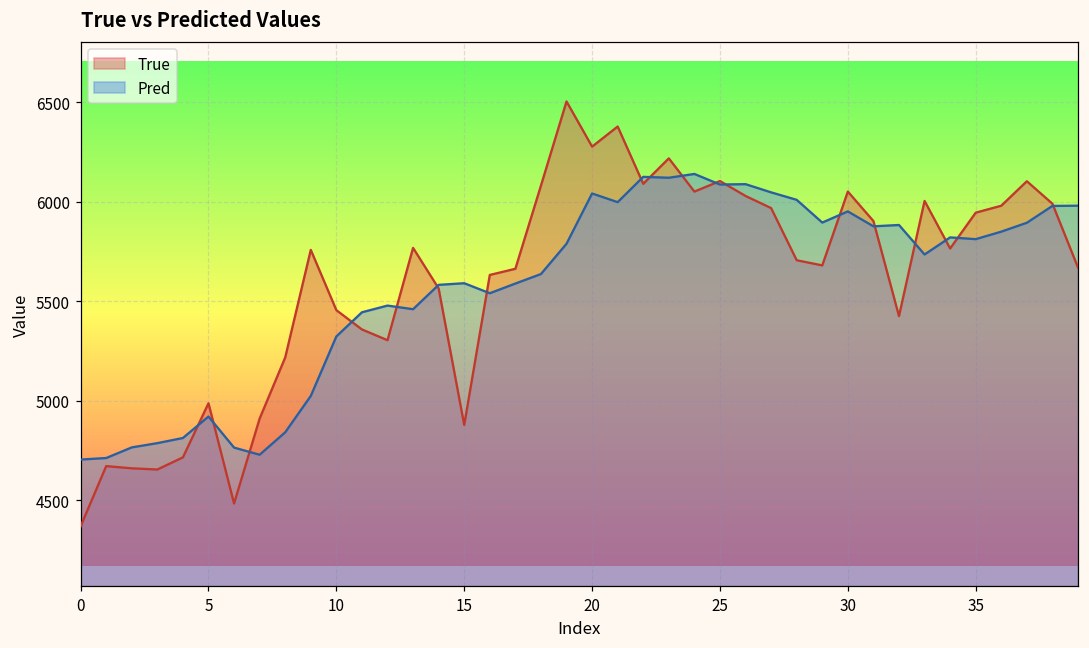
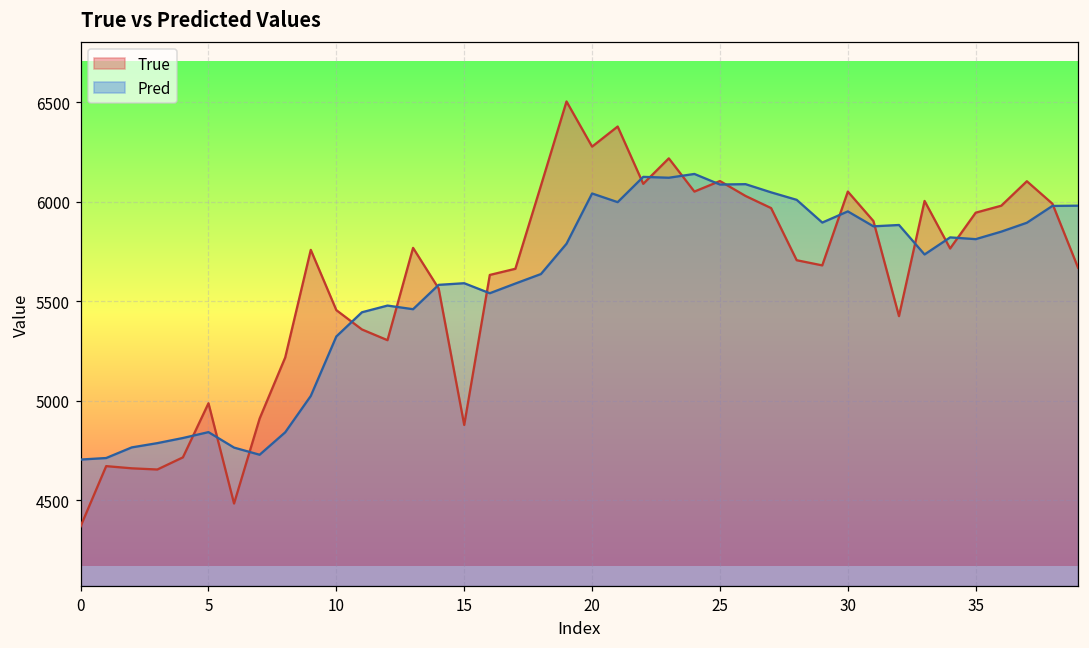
Pred, 5: 4920 -> 4840
